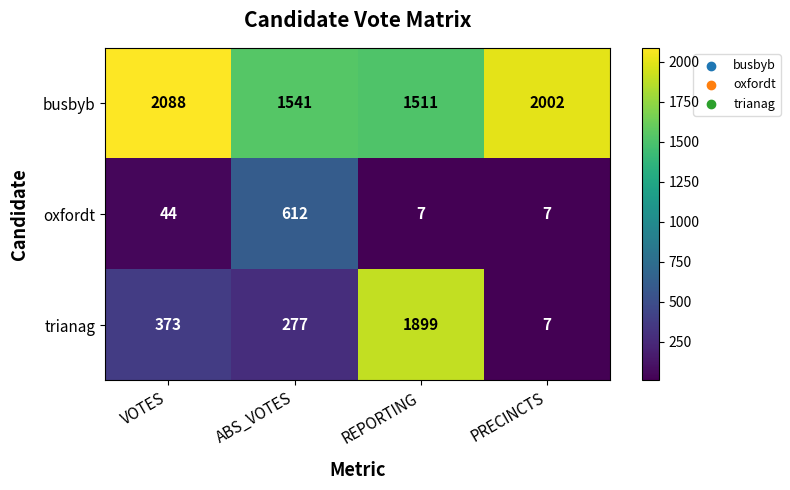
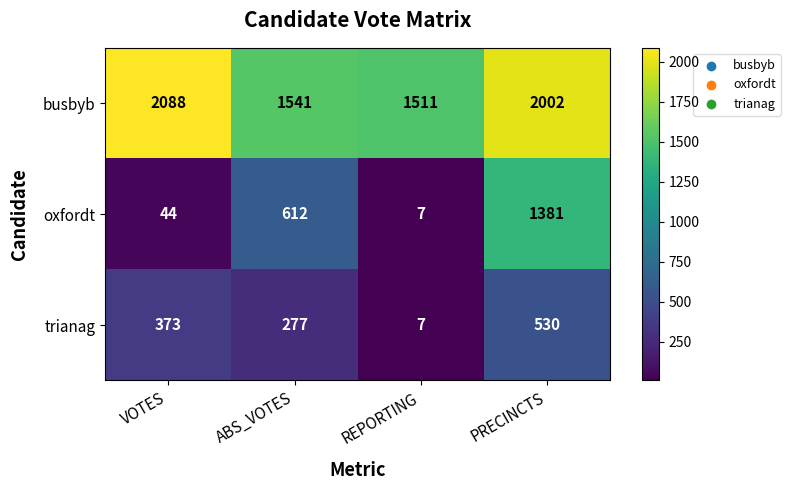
oxfordt, PRECINCTS: 7 -> 1381
trianag, REPORTING: 1899 -> 7
trianag, PRECINCTS: 7 -> 530
